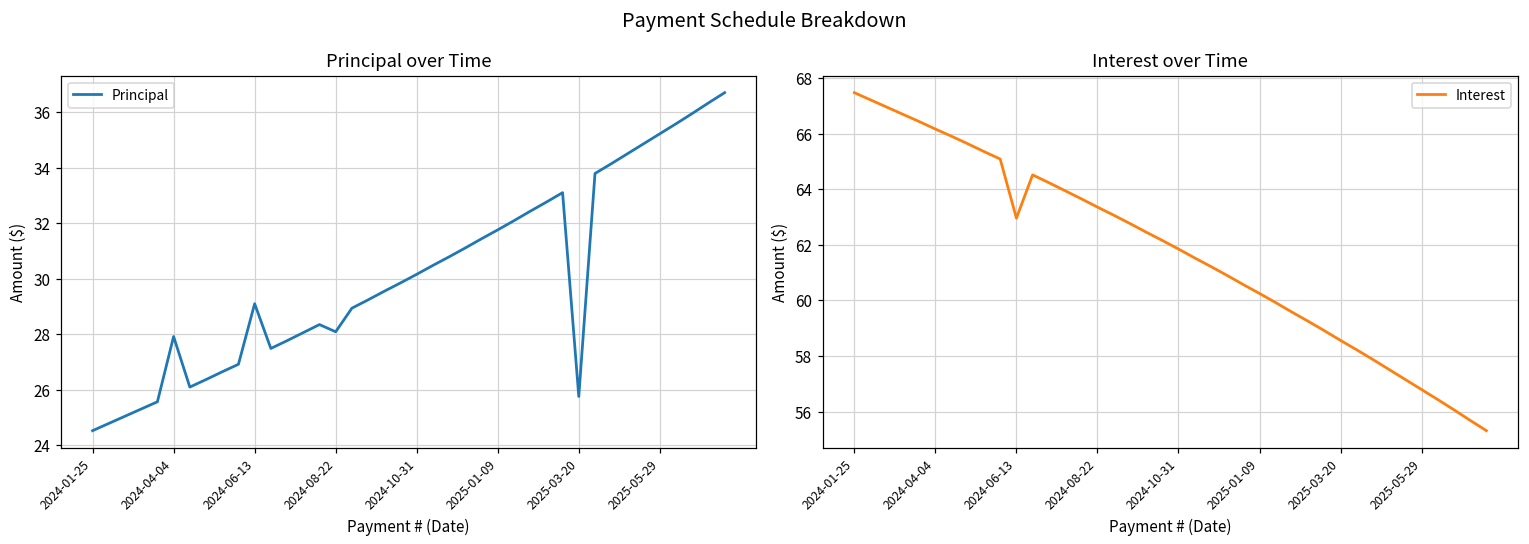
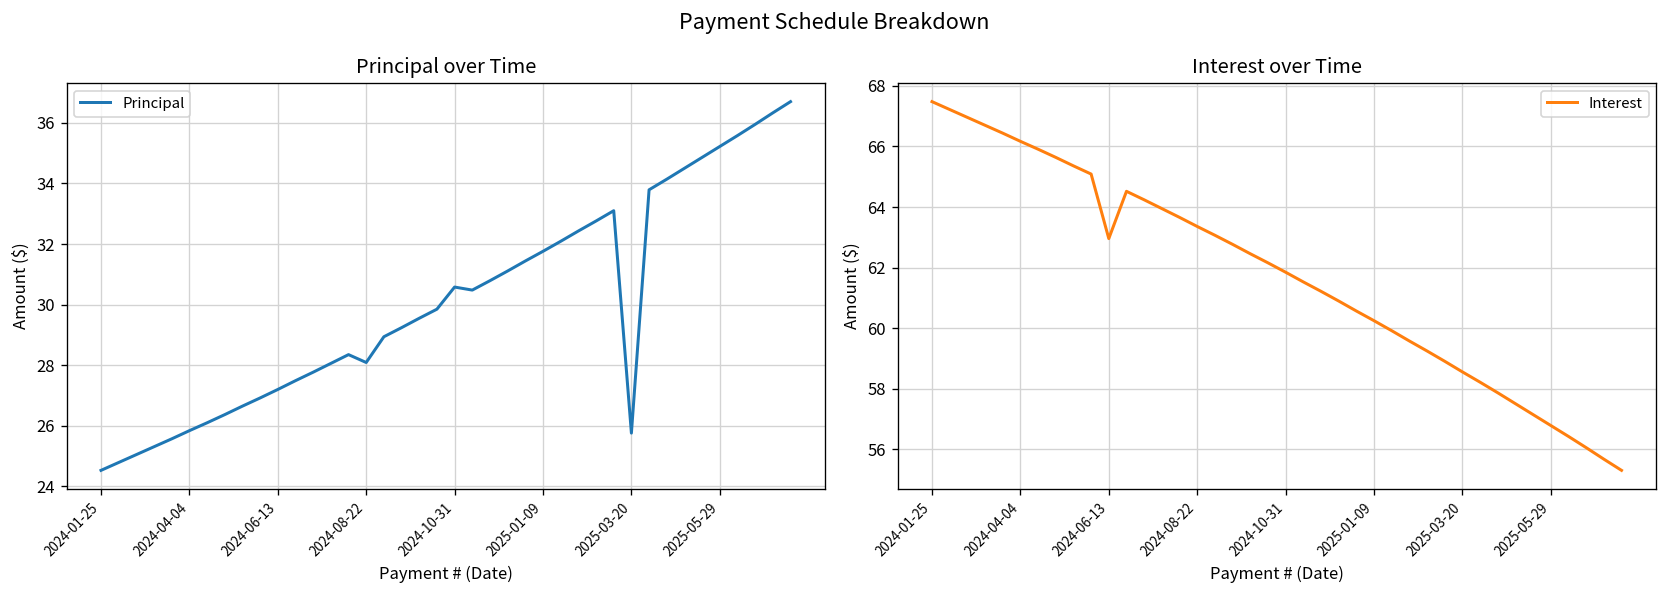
Principal over Time, 2024-04-04: 27.9 -> 25.8
Principal over Time, 2024-06-13: 29.1 -> 27.2
Principal over Time, 2024-10-31: 30.2 -> 30.6
